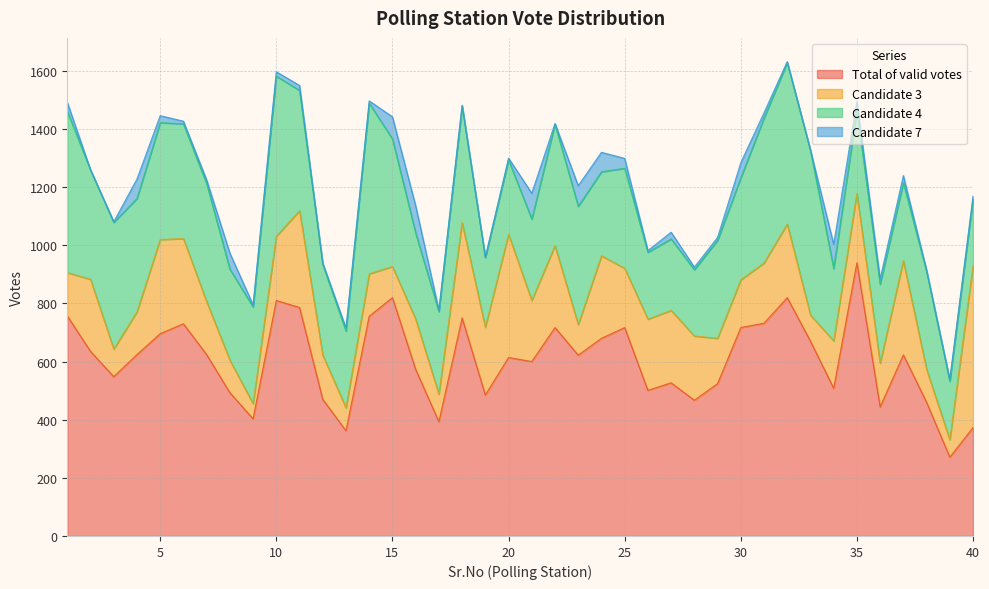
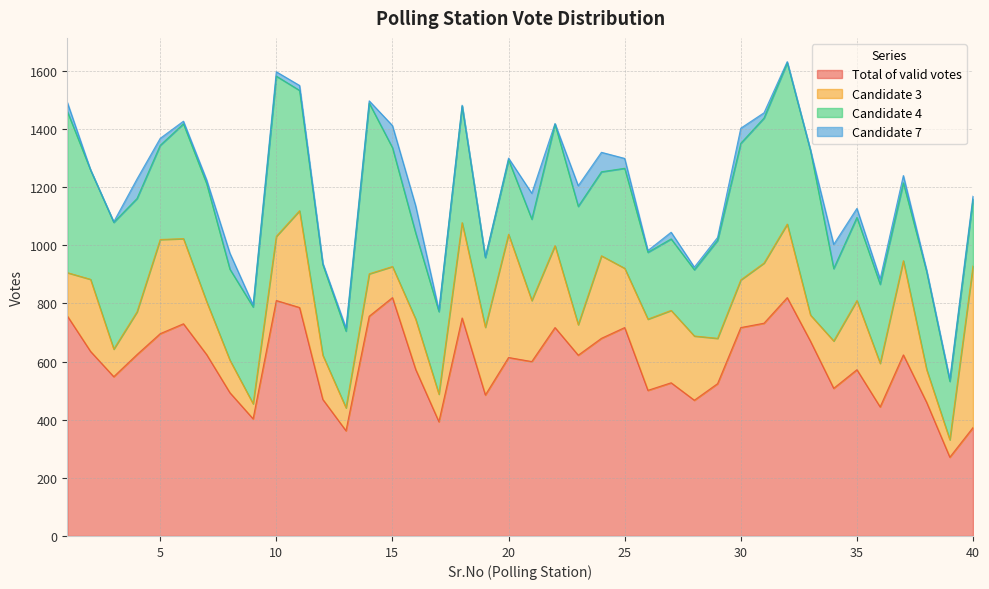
Candidate 4, 5: 400 -> 320
Candidate 4, 15: 440 -> 410
Candidate 4, 30: 350 -> 470
Total of valid votes, 35: 940 -> 570
